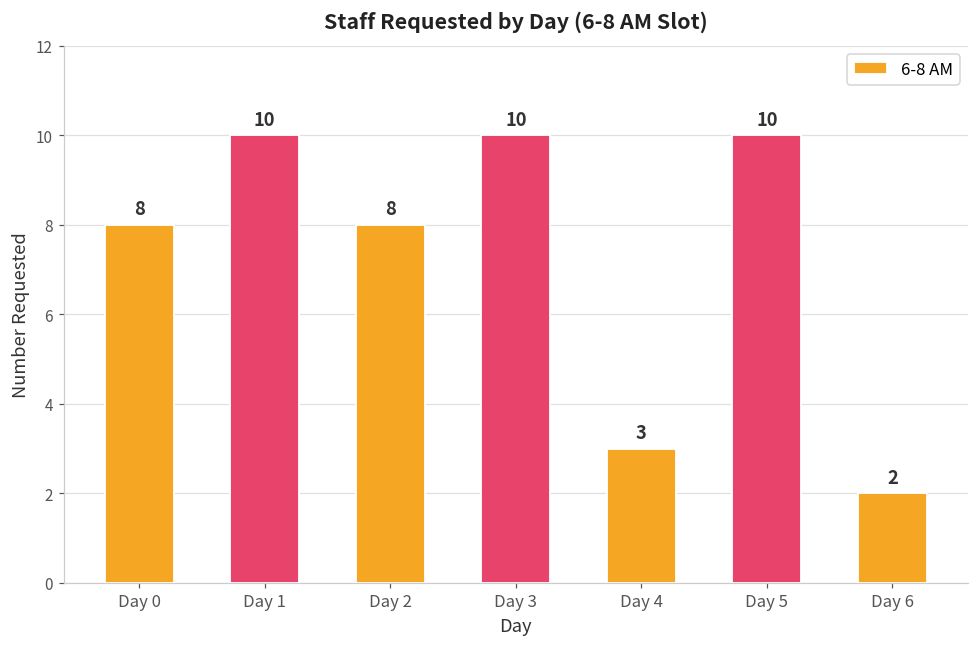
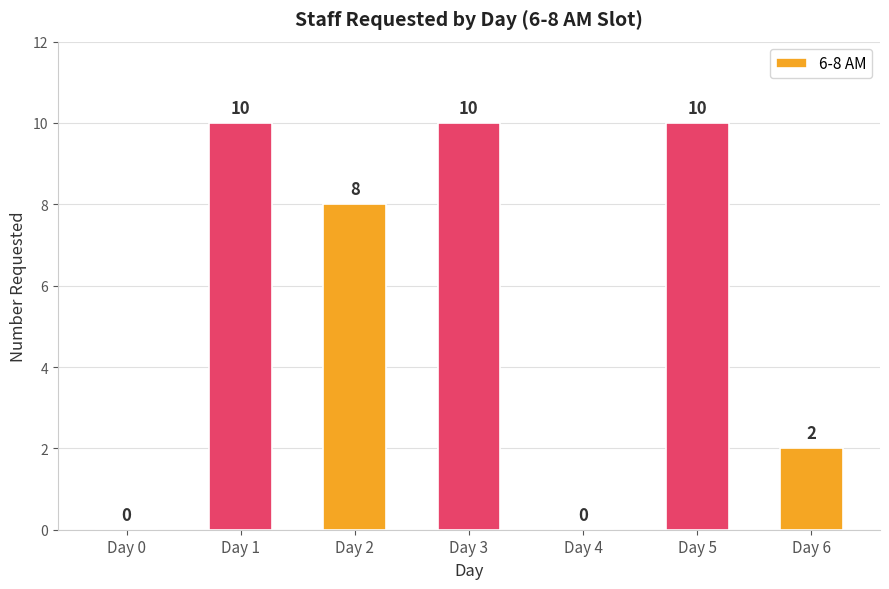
Day 0: 8 -> 0
Day 4: 3 -> 0
